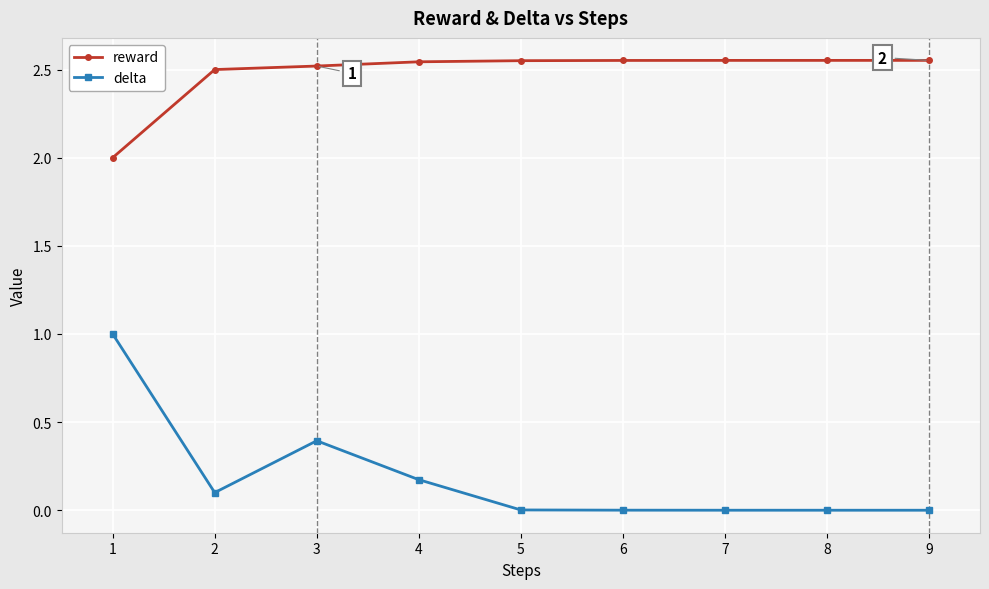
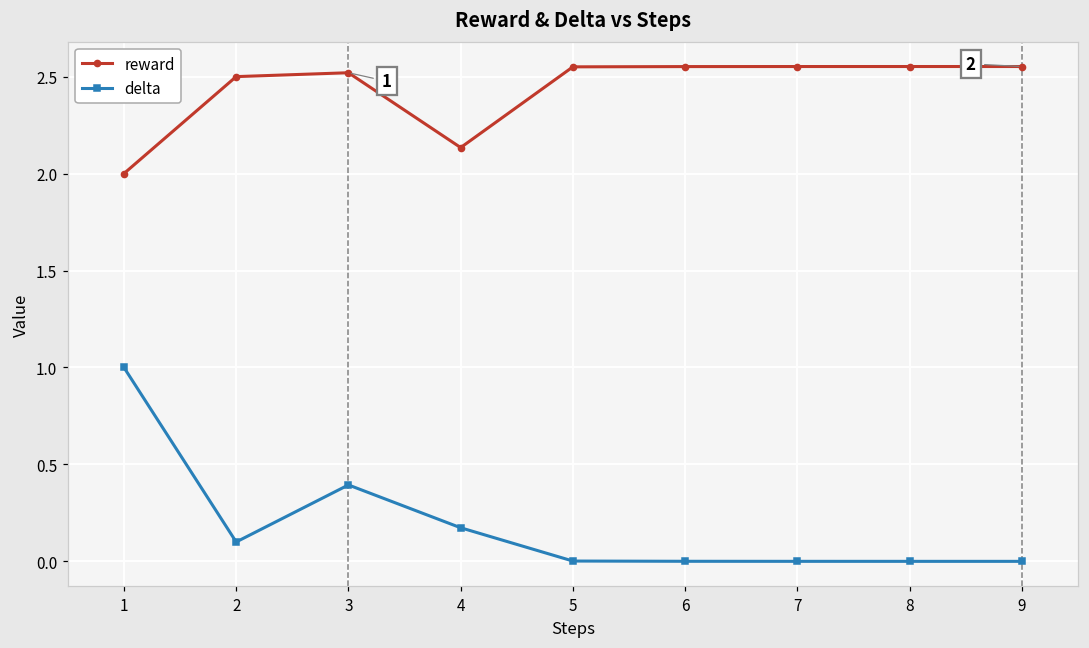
reward, 4: 2.54 -> 2.13
